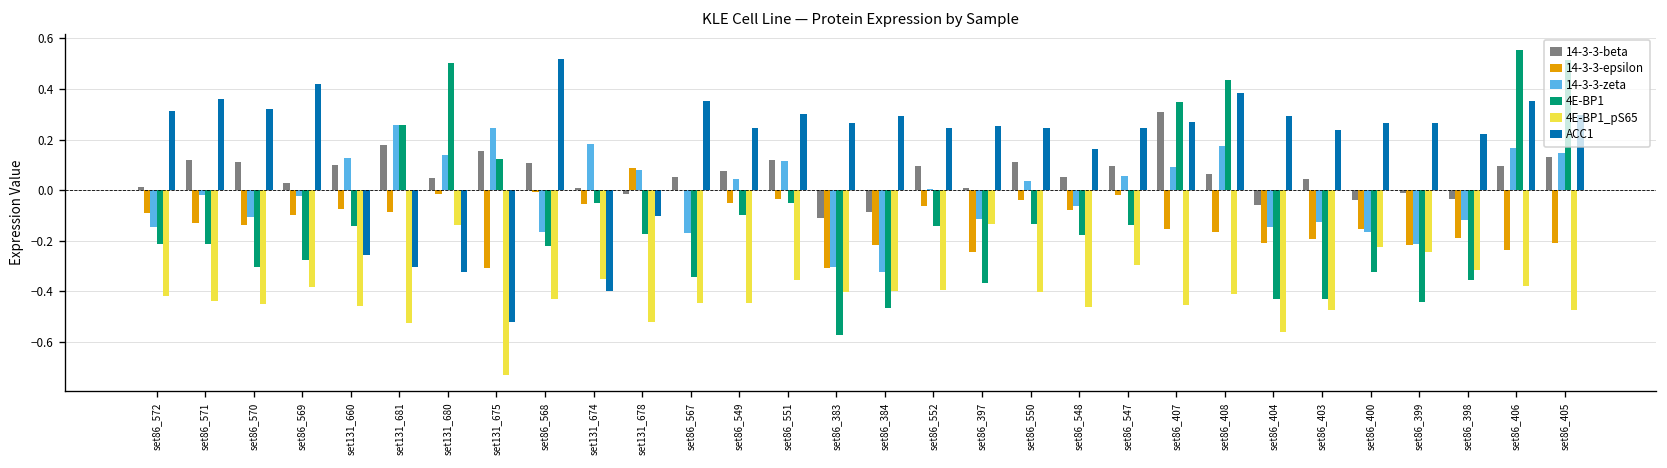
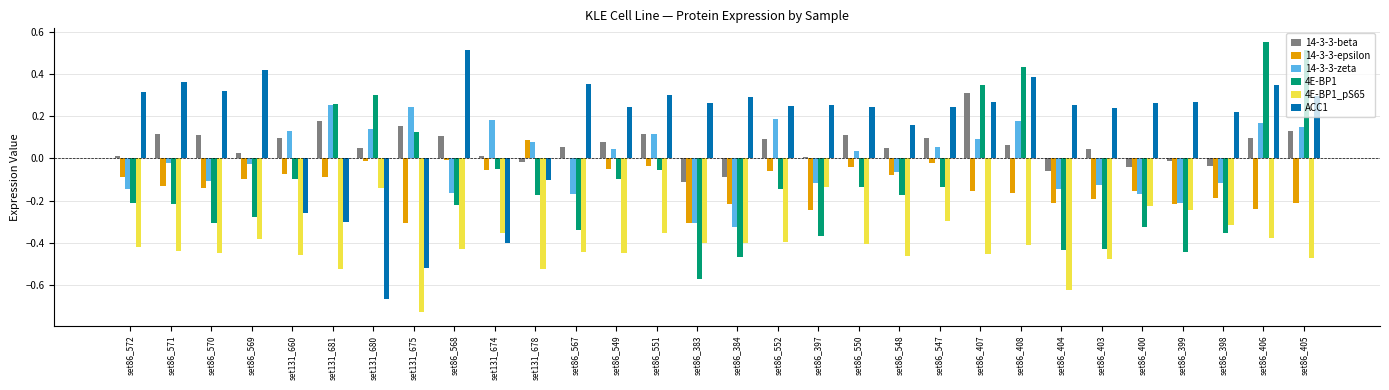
4E-BP1, set131_660: -0.14 -> -0.10
4E-BP1, set131_680: 0.50 -> 0.30
ACC1, set131_680: -0.32 -> -0.67
14-3-3-zeta, set86_552: 0.00 -> 0.19
4E-BP1_pS65, set86_404: -0.56 -> -0.62
ACC1, set86_404: 0.29 -> 0.25
